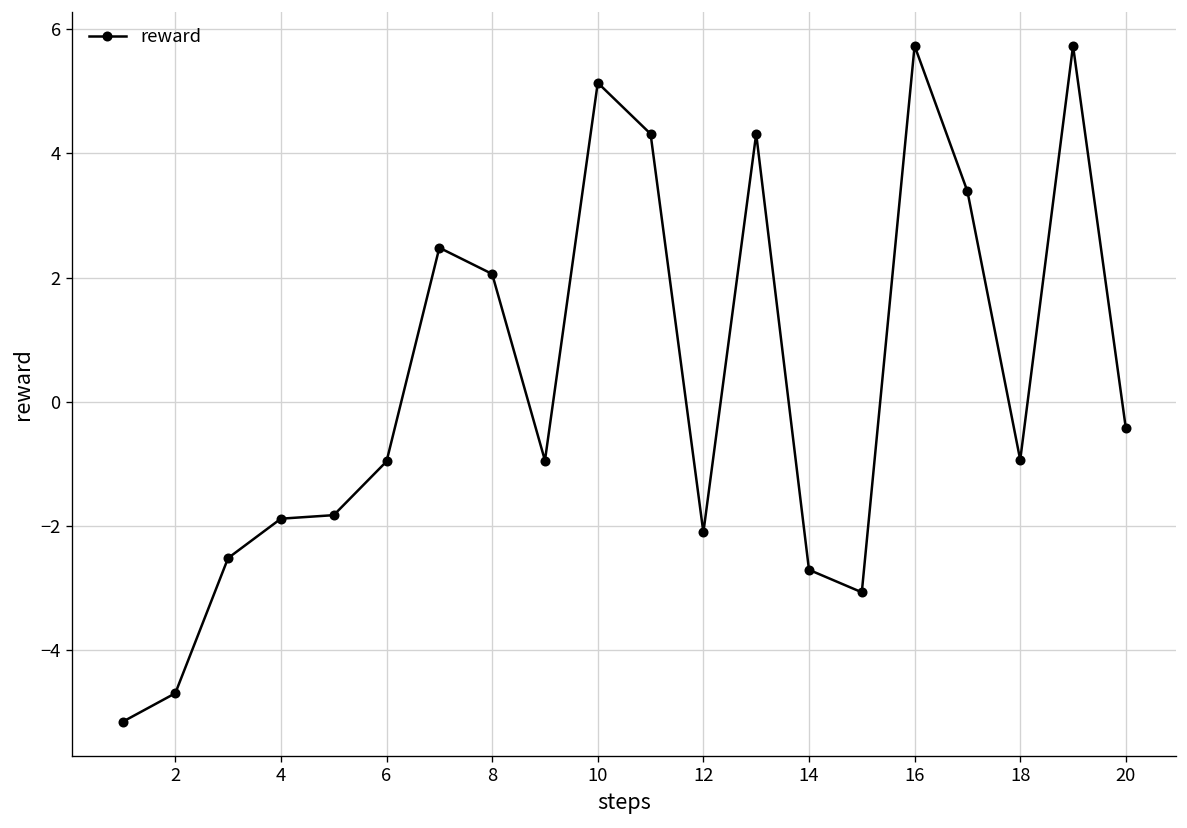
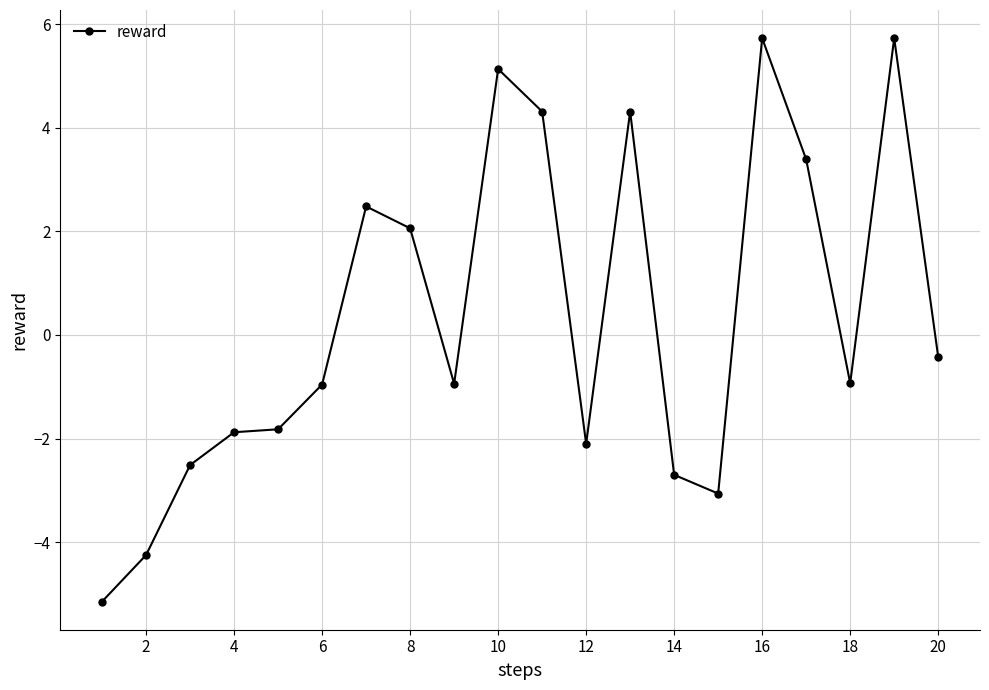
2: -4.7 -> -4.3
